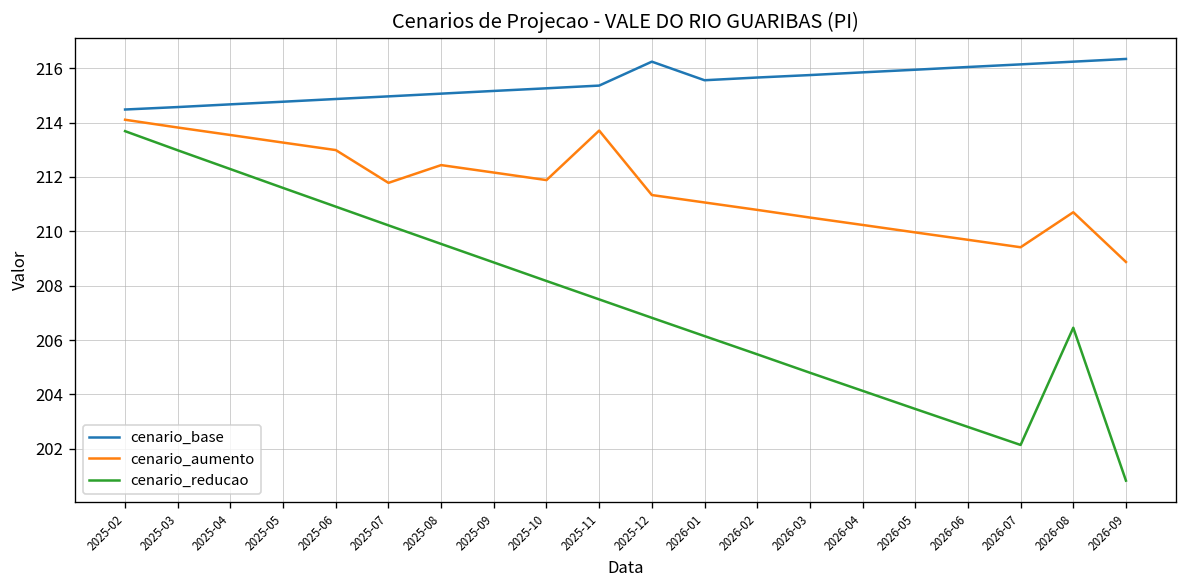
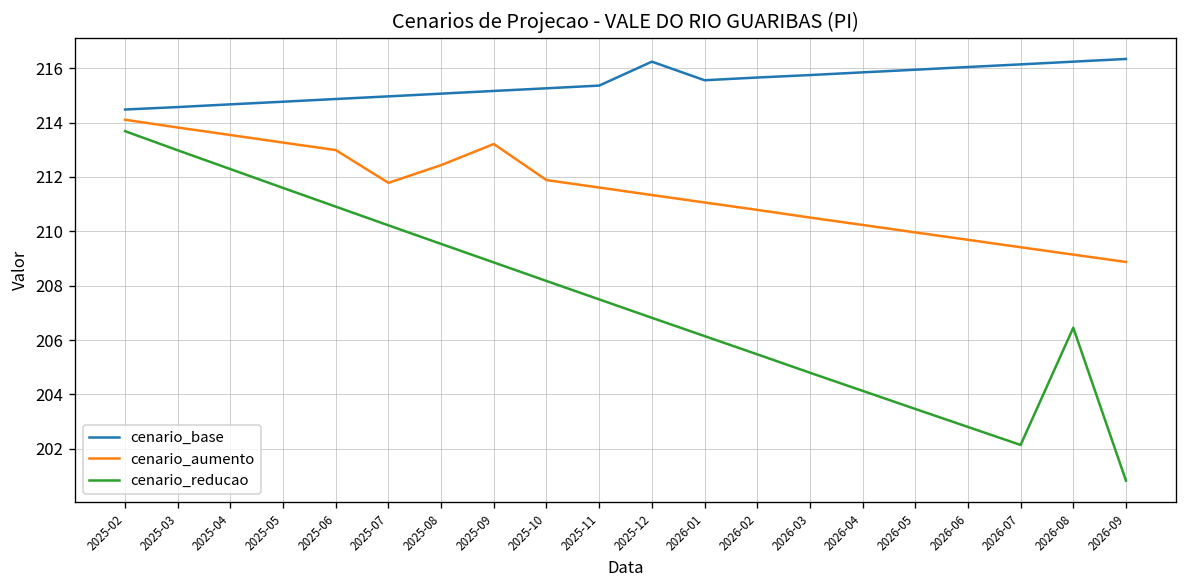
cenario_aumento, 2025-09: 212.2 -> 213.2
cenario_aumento, 2025-11: 213.7 -> 211.6
cenario_aumento, 2026-08: 210.7 -> 209.1
